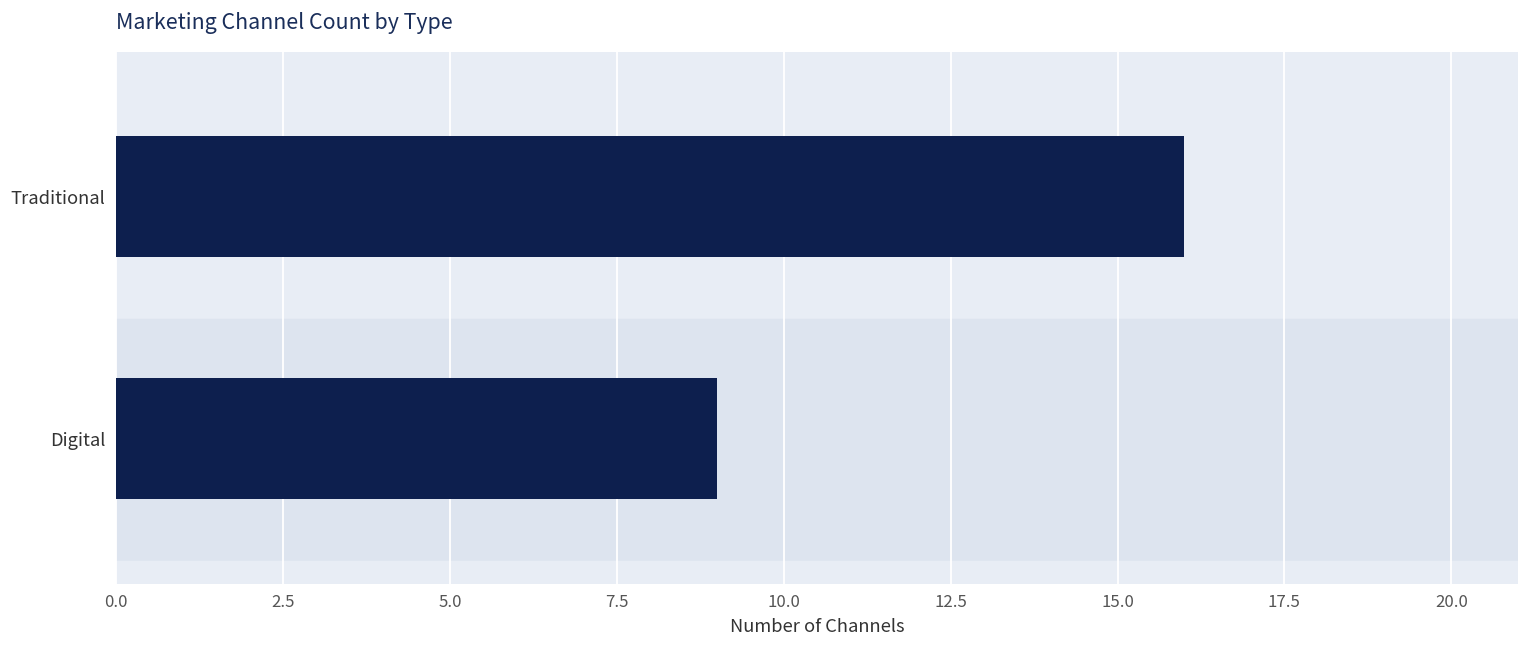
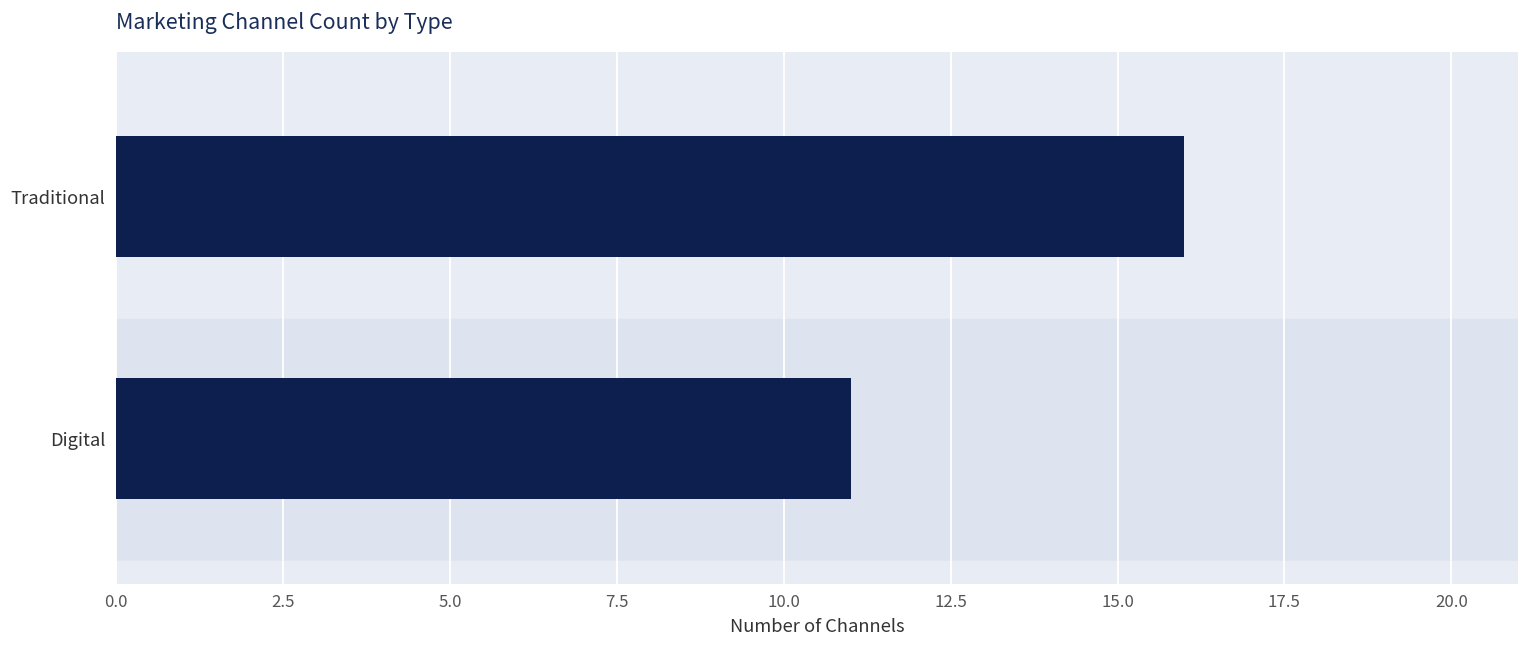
Digital: 9 -> 11
